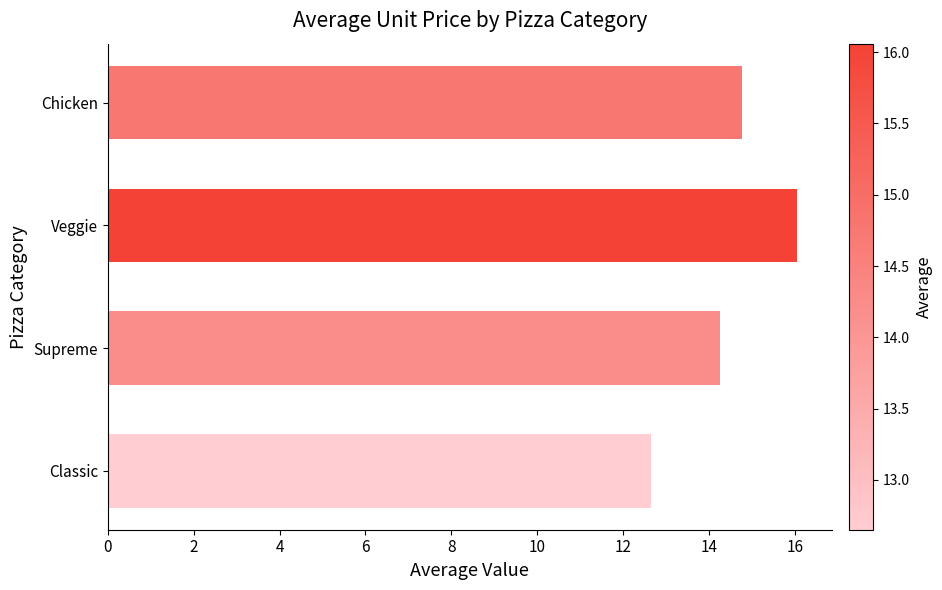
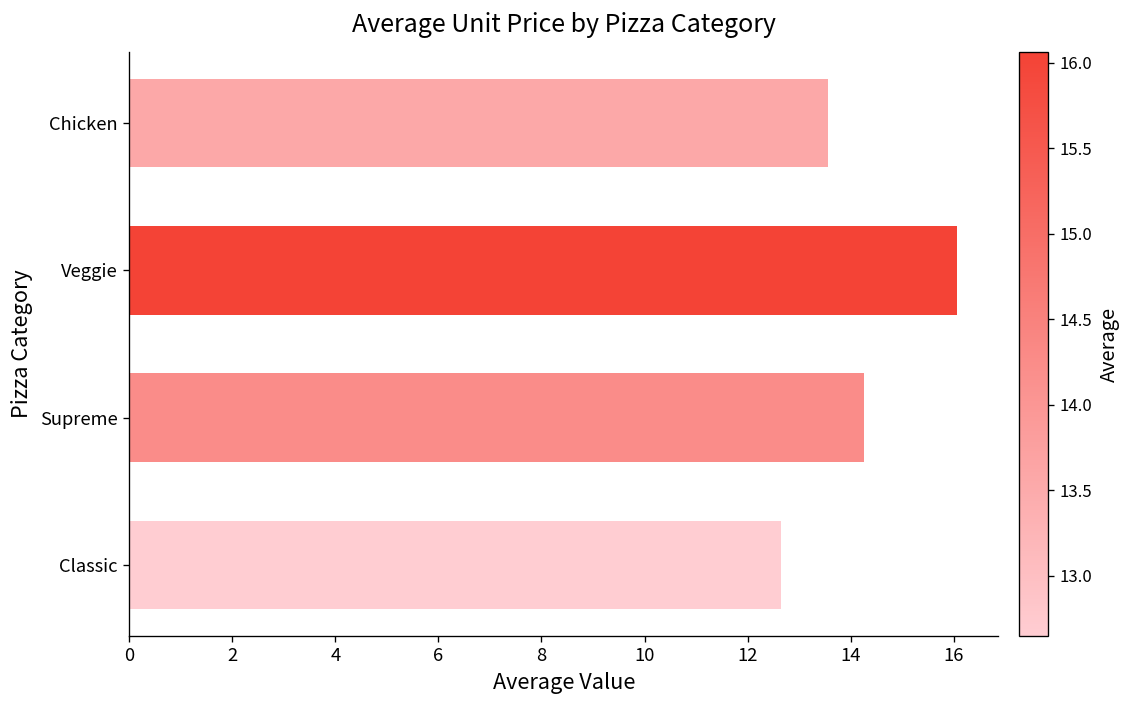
Chicken: 14.8 -> 13.6
